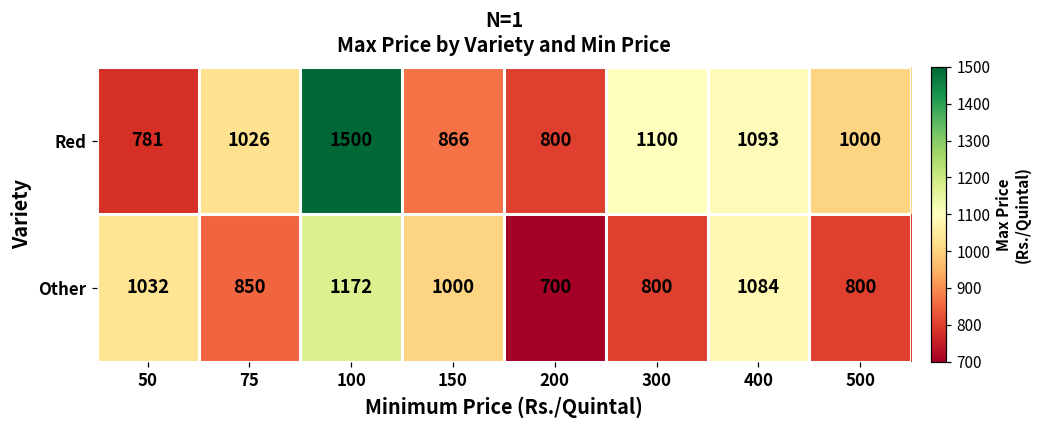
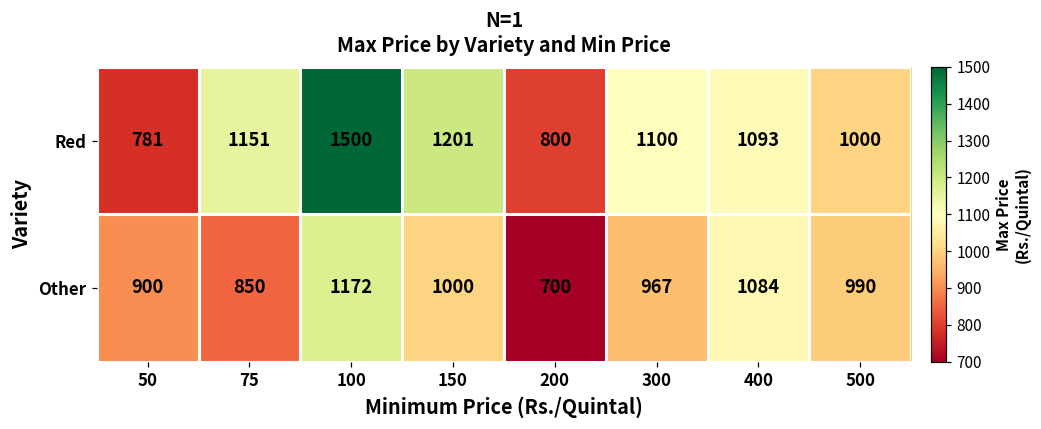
Red, 75: 1026 -> 1151
Red, 150: 866 -> 1201
Other, 50: 1032 -> 900
Other, 300: 800 -> 967
Other, 500: 800 -> 990
